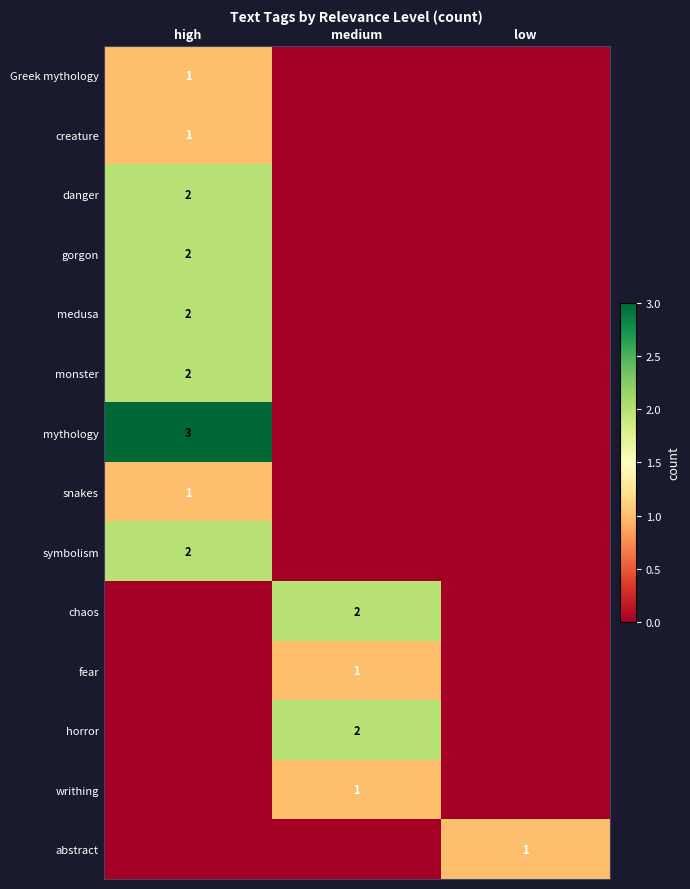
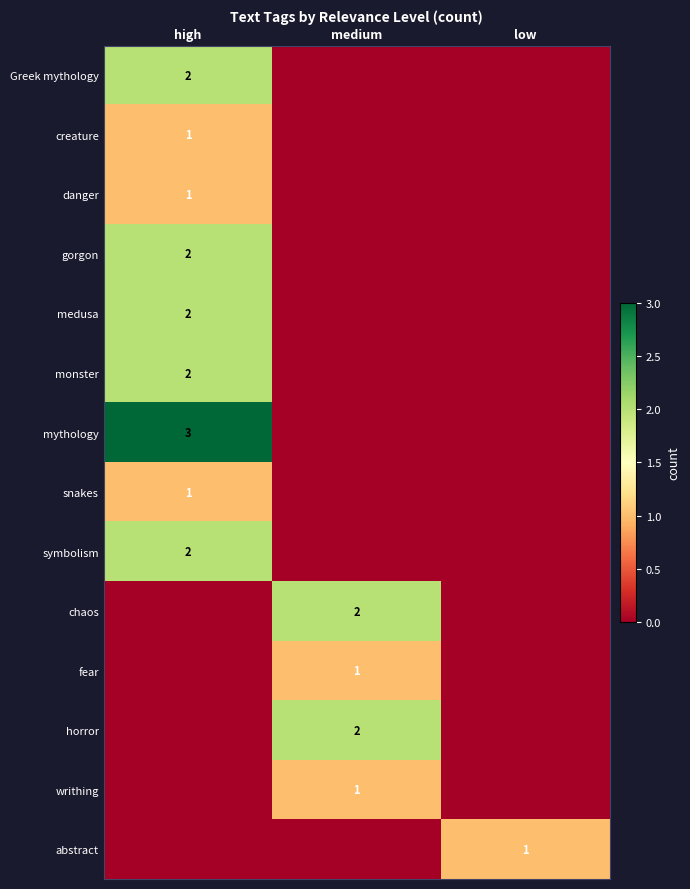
Greek mythology, high: 1 -> 2
danger, high: 2 -> 1
